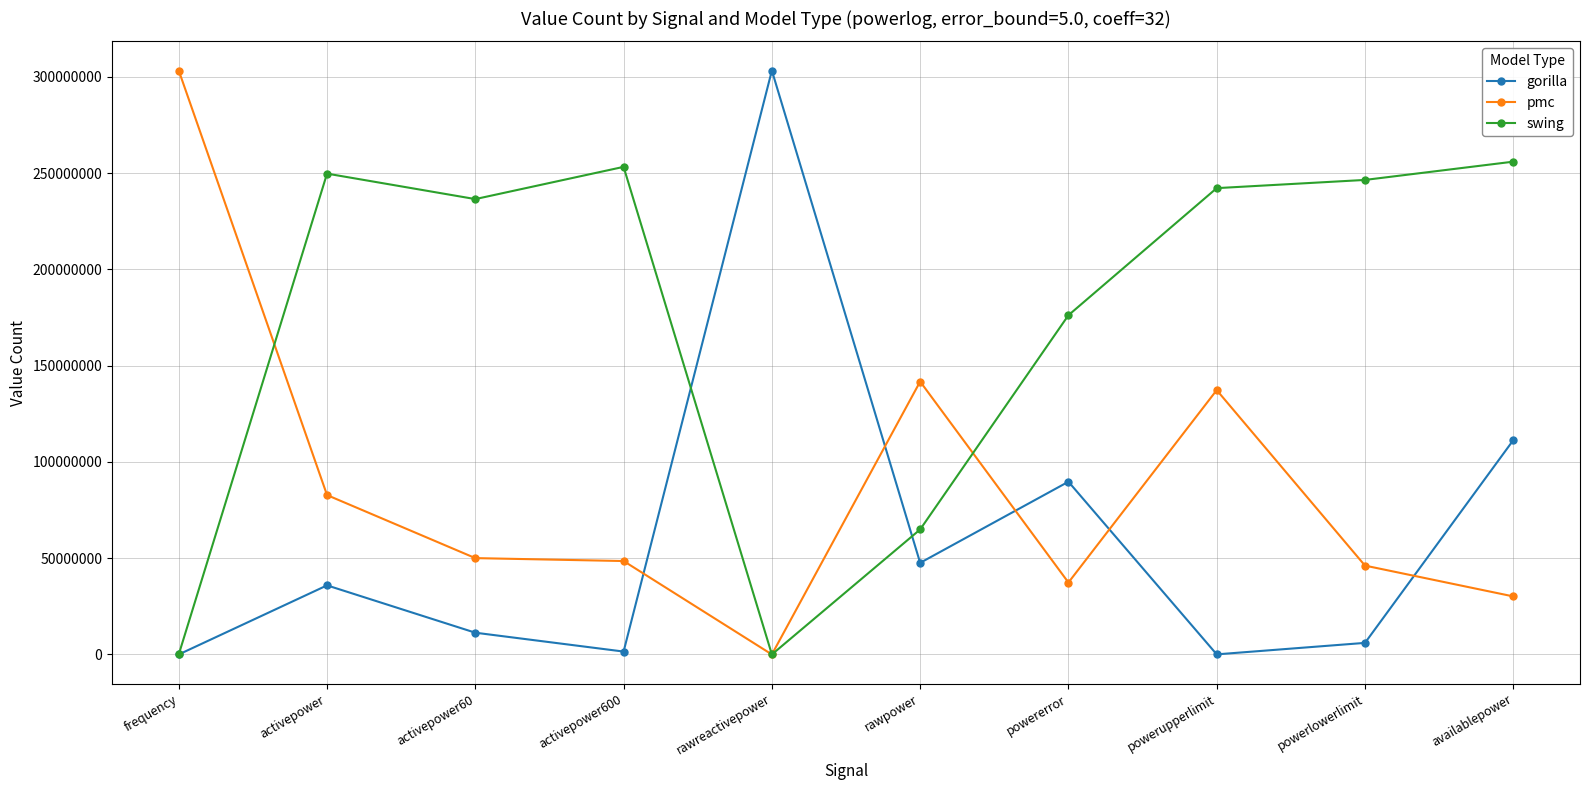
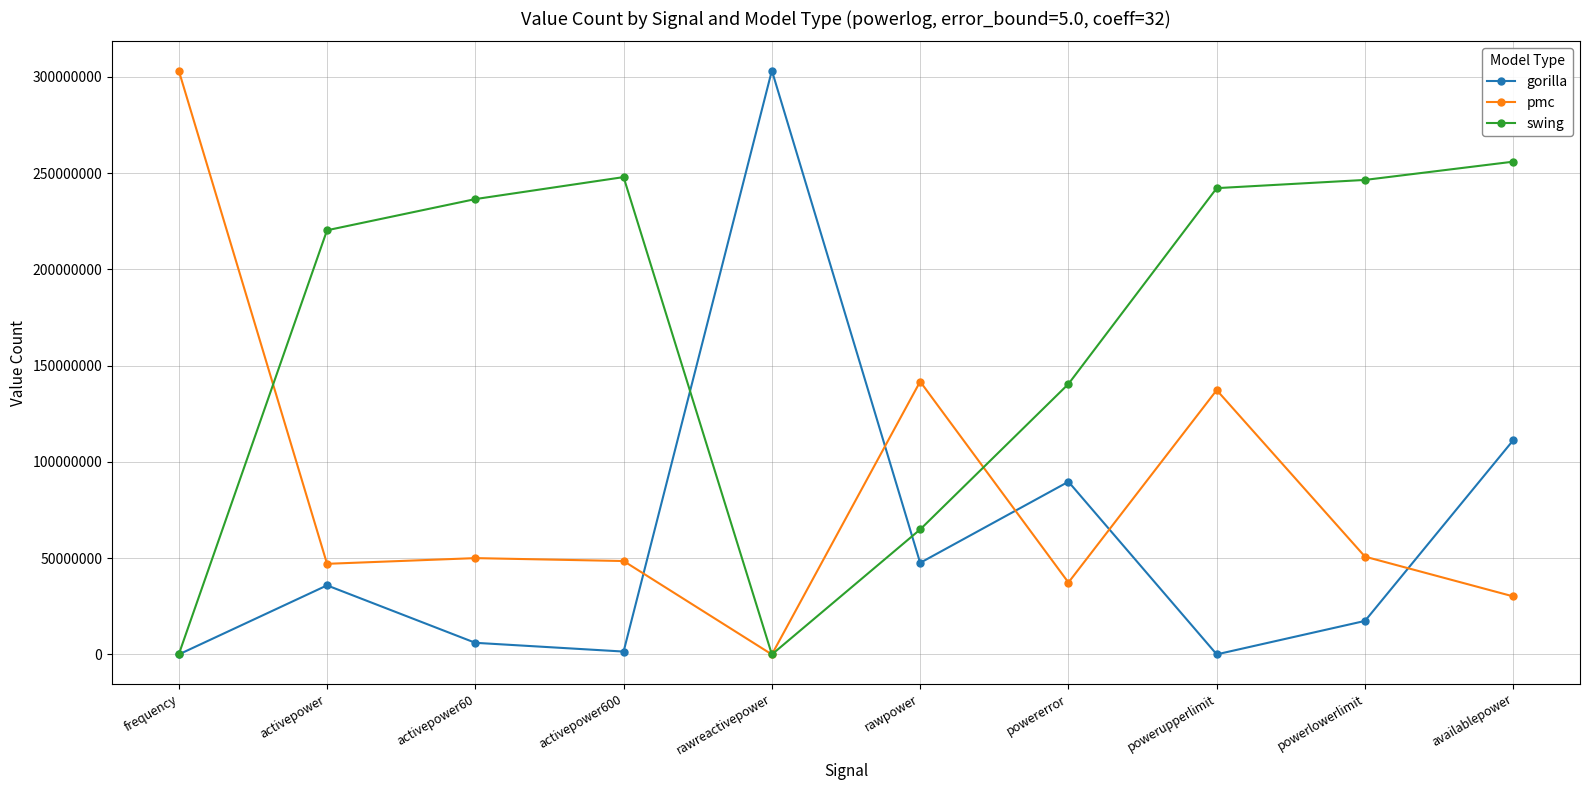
pmc, activepower: 83000000 -> 47000000
swing, activepower: 250000000 -> 220000000
gorilla, activepower60: 11000000 -> 6000000
swing, activepower600: 253000000 -> 248000000
swing, powererror: 176000000 -> 140000000
gorilla, powerlowerlimit: 6000000 -> 17000000
pmc, powerlowerlimit: 46000000 -> 51000000
